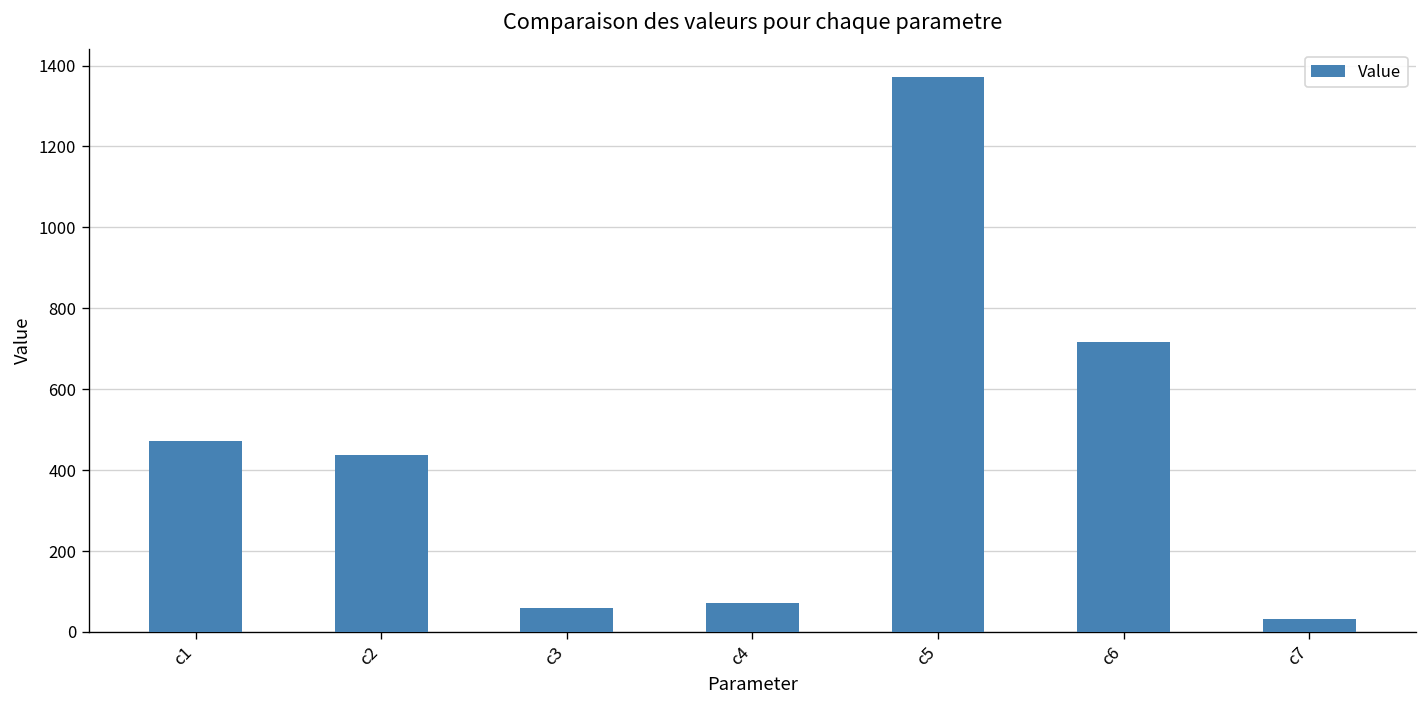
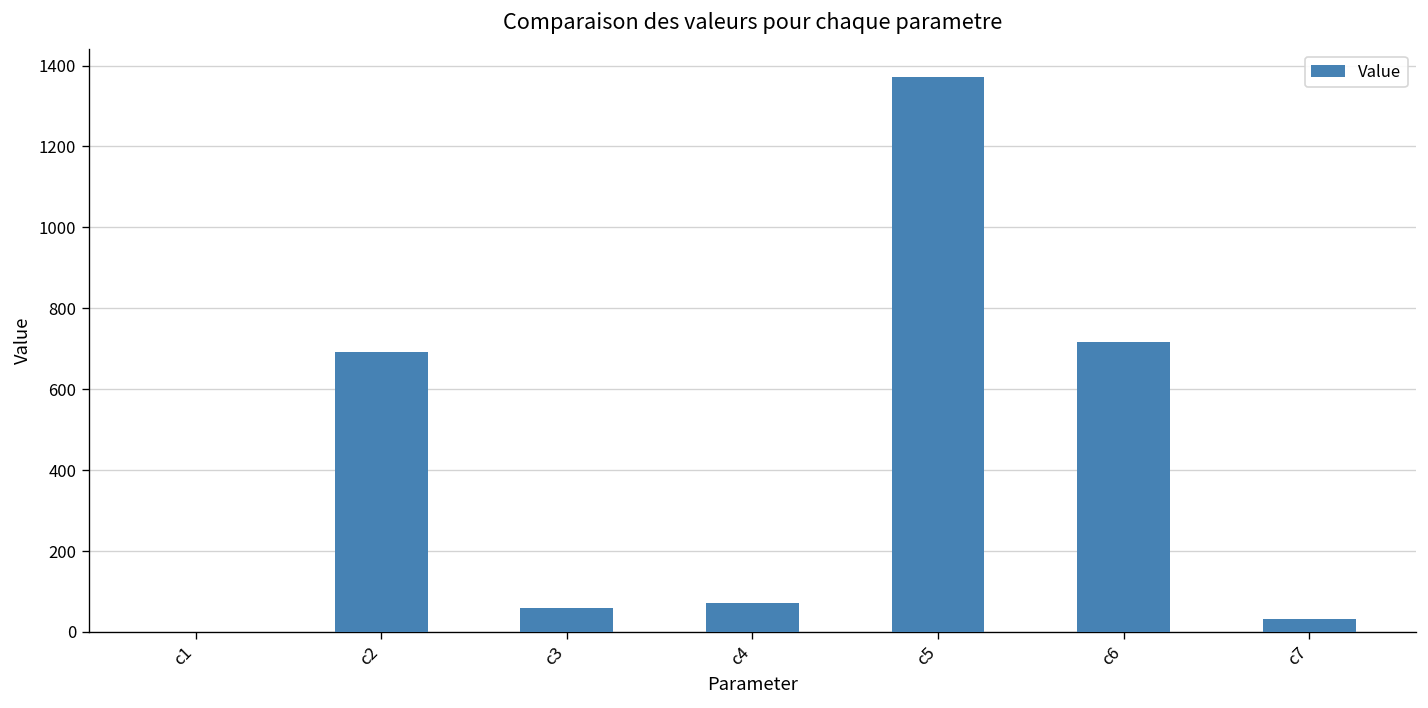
c1: 470 -> 0
c2: 440 -> 690
